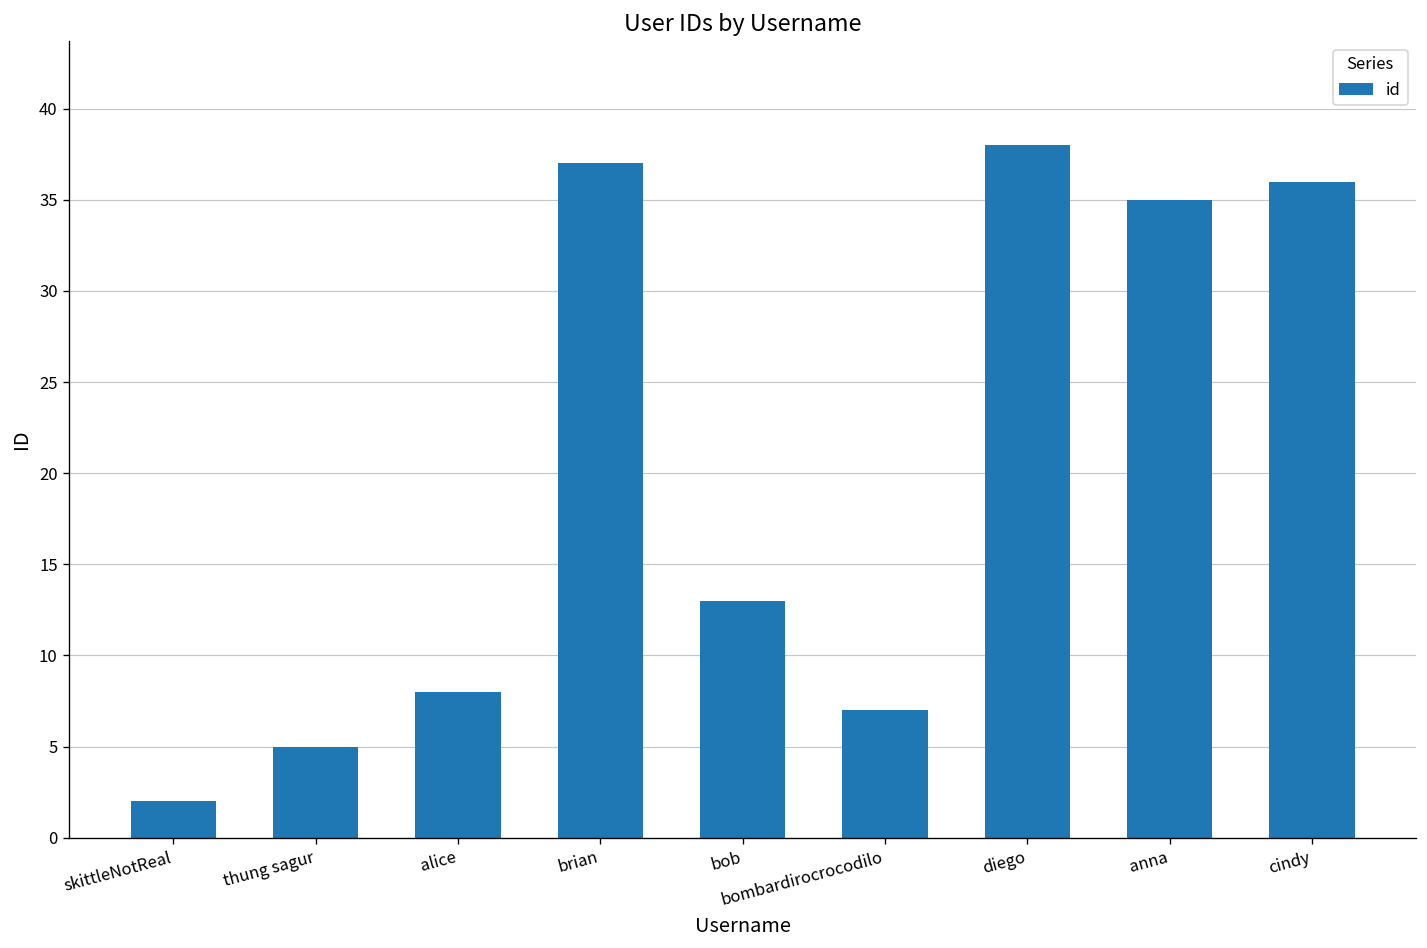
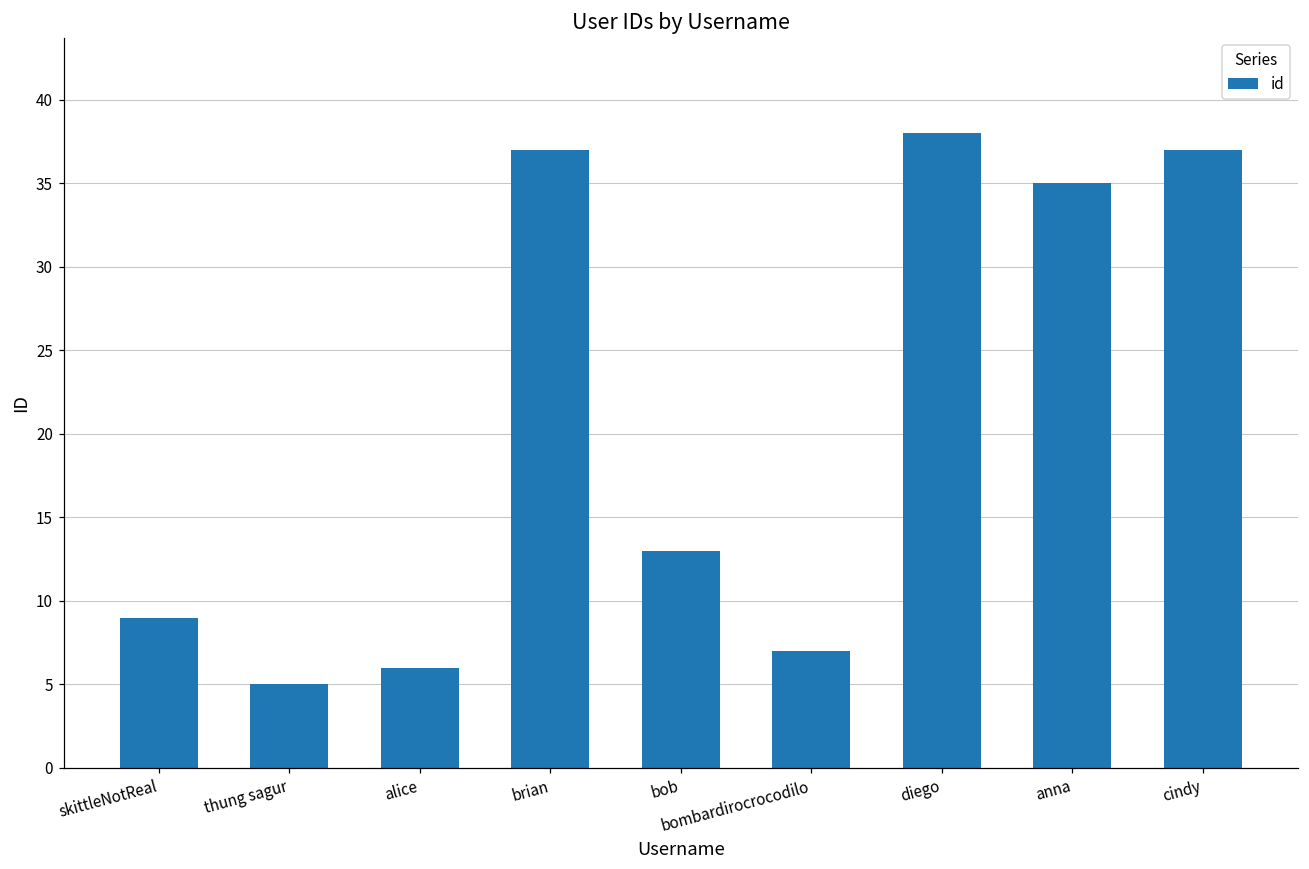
skittleNotReal: 2 -> 9
alice: 8 -> 6
cindy: 36 -> 37
